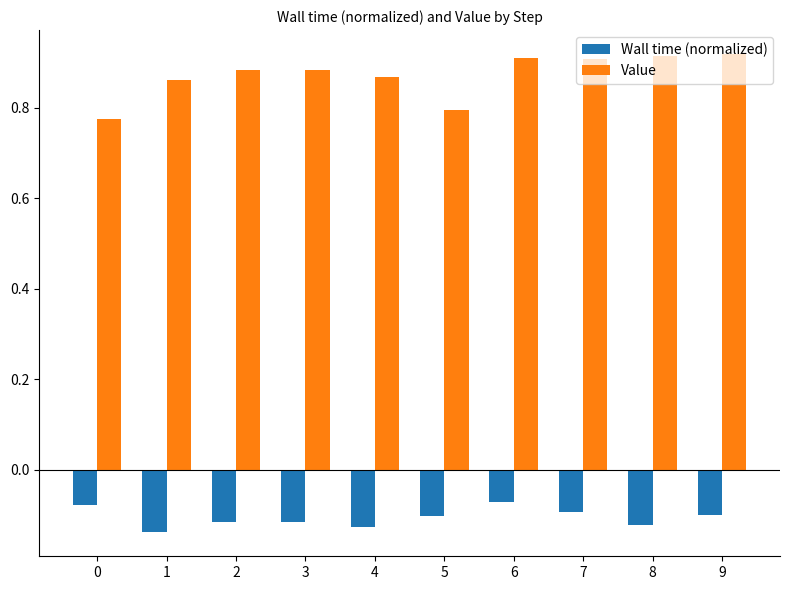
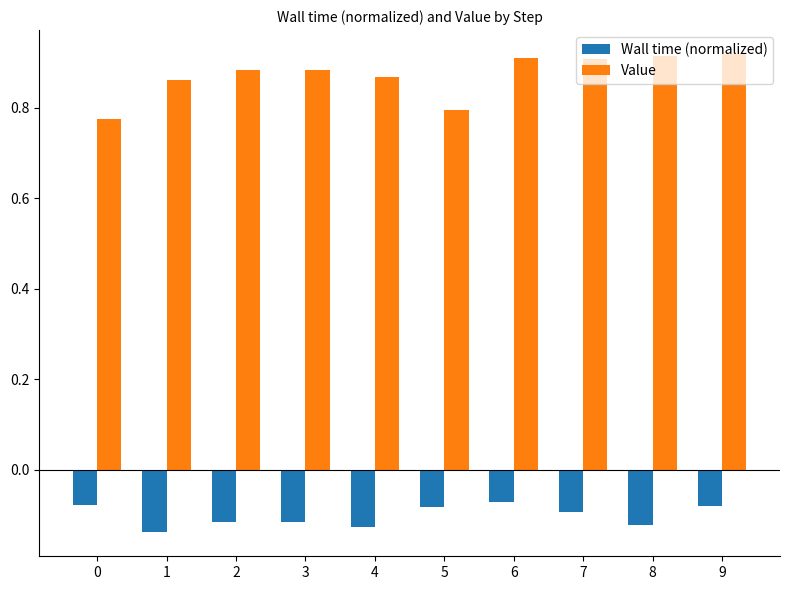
Wall time (normalized), 5: -0.10 -> -0.08
Wall time (normalized), 9: -0.10 -> -0.08
